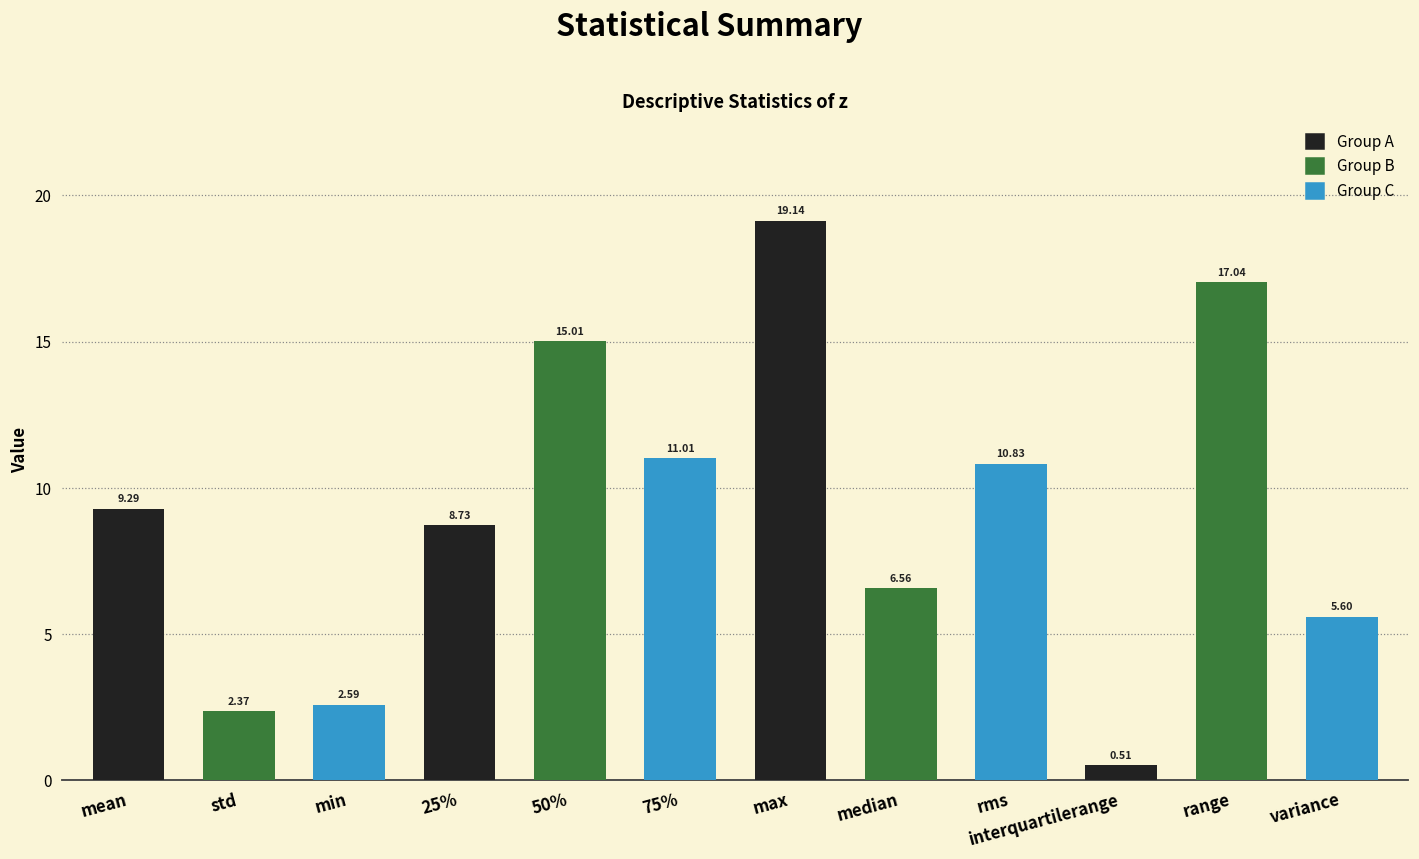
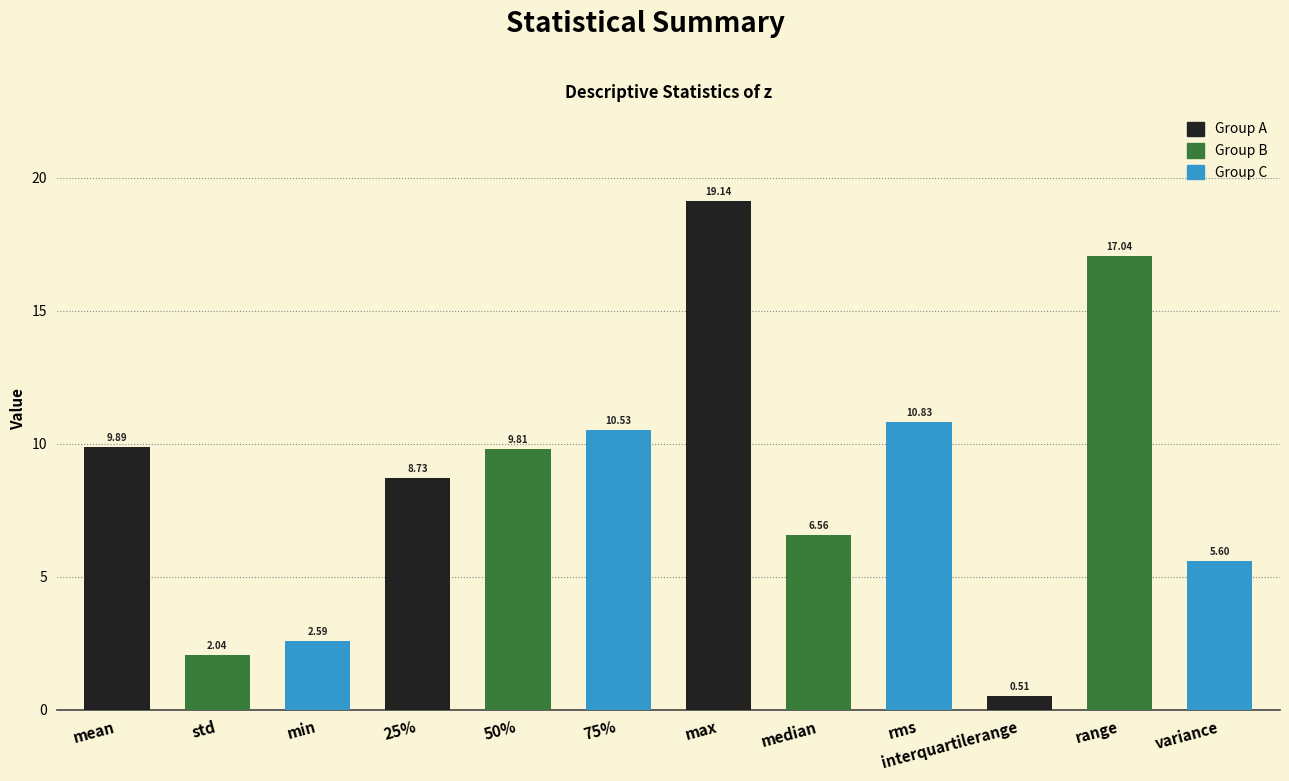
mean: 9.29 -> 9.89
std: 2.37 -> 2.04
50%: 15.01 -> 9.81
75%: 11.01 -> 10.53
